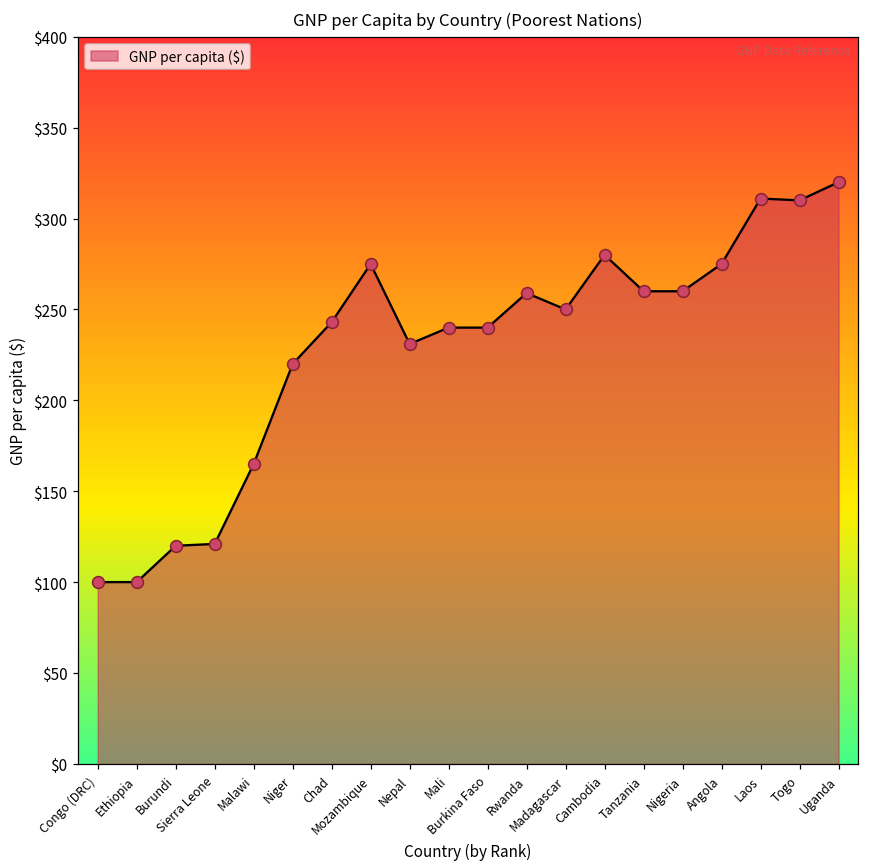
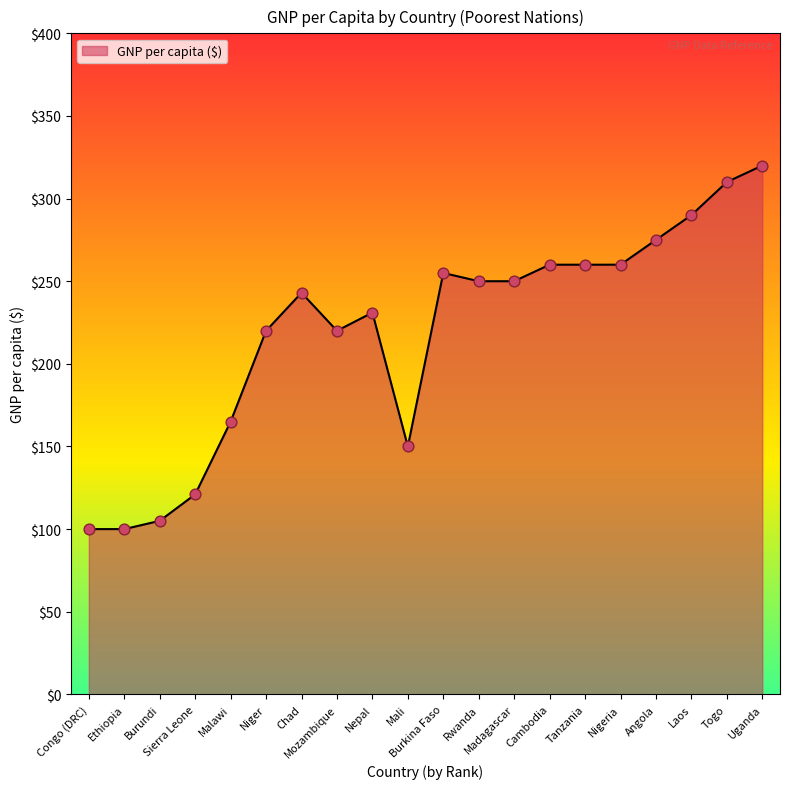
Burundi: $120 -> $105
Mozambique: $275 -> $220
Mali: $240 -> $150
Burkina Faso: $240 -> $255
Rwanda: $259 -> $250
Cambodia: $280 -> $260
Laos: $311 -> $290
